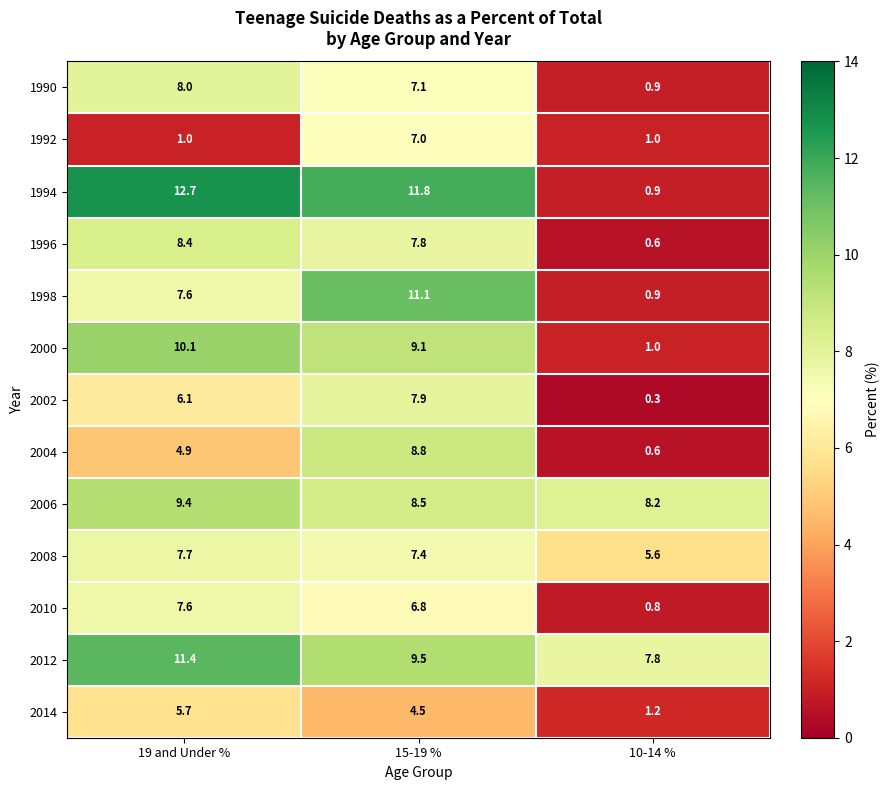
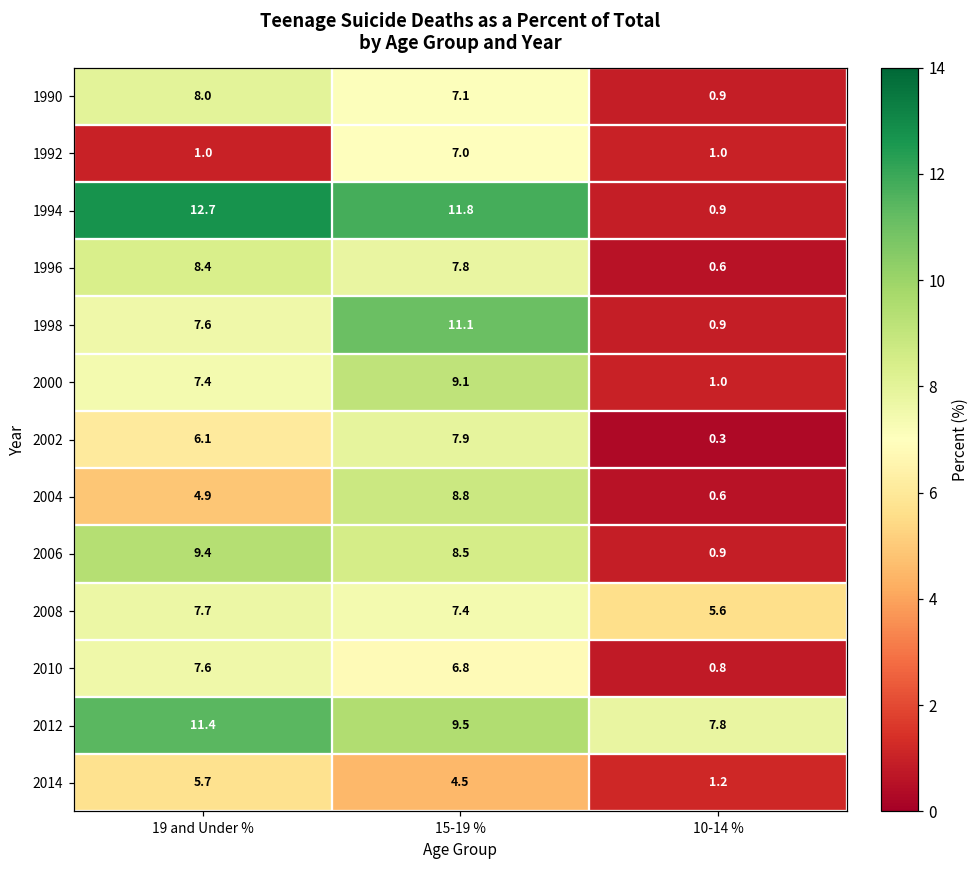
2000, 19 and Under %: 10.1 -> 7.4
2006, 10-14 %: 8.2 -> 0.9
